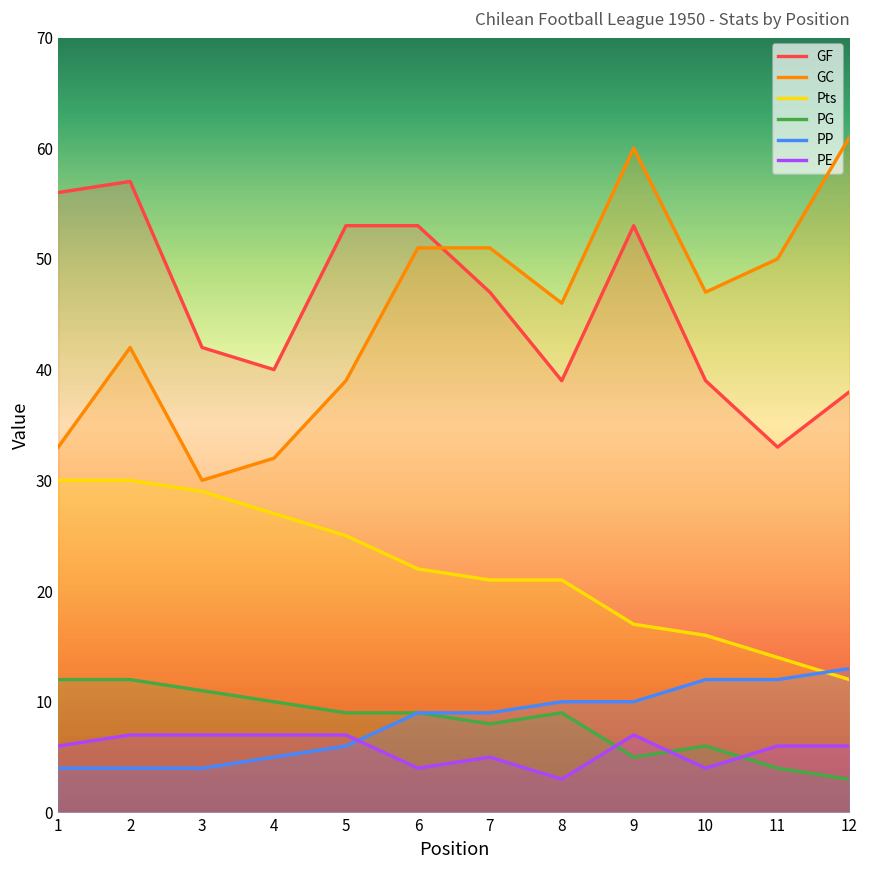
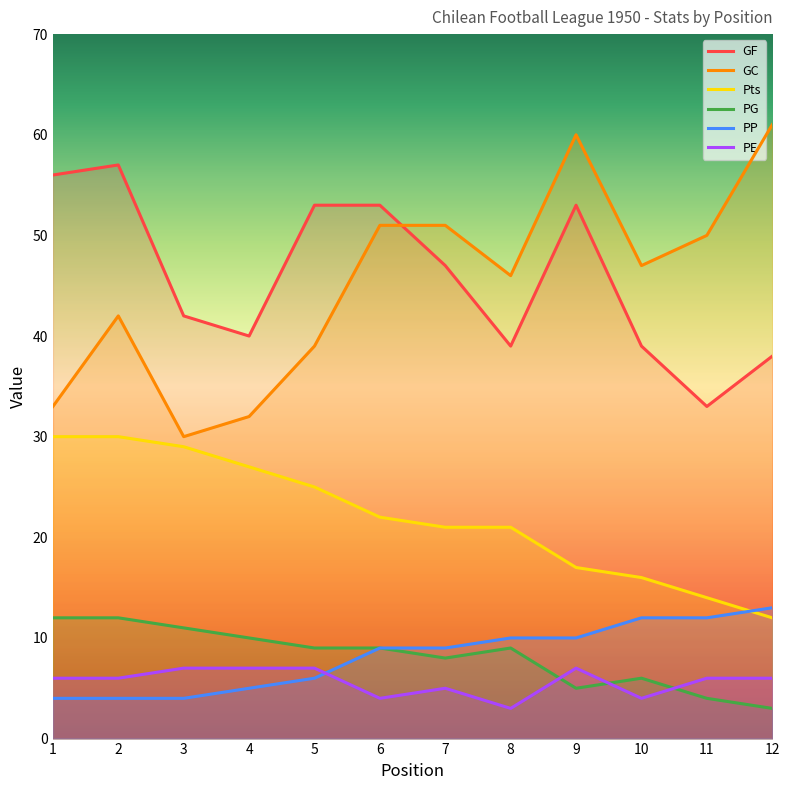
PE, 2: 7 -> 6
